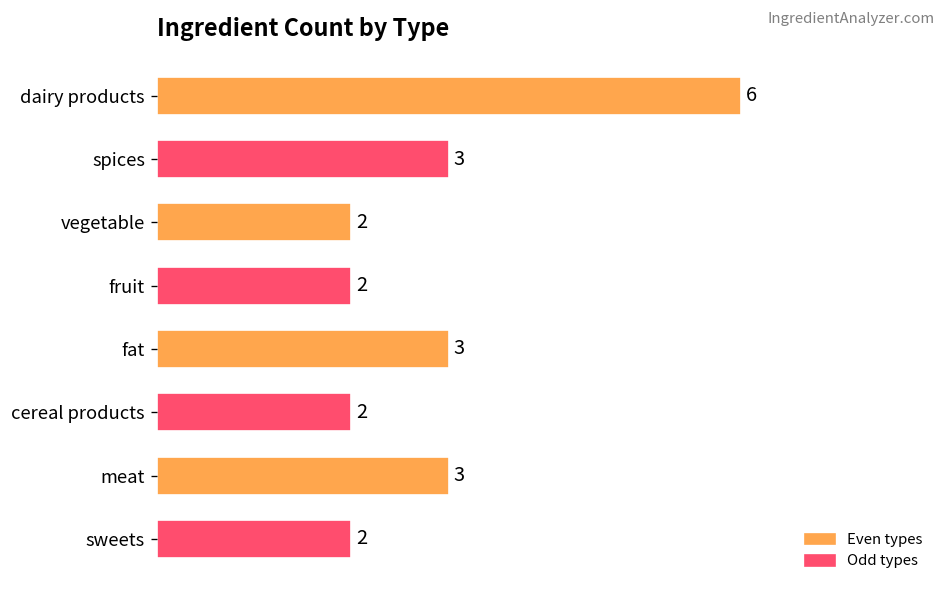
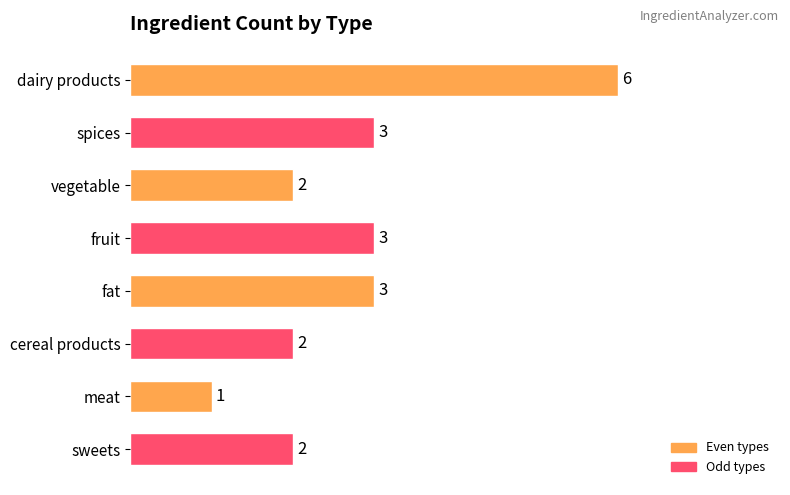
fruit: 2 -> 3
meat: 3 -> 1
